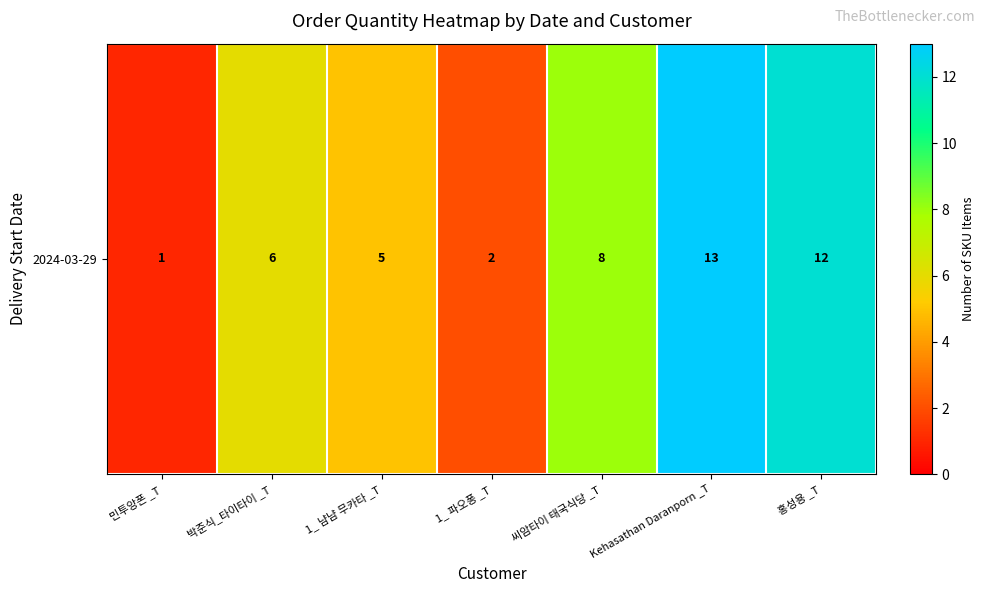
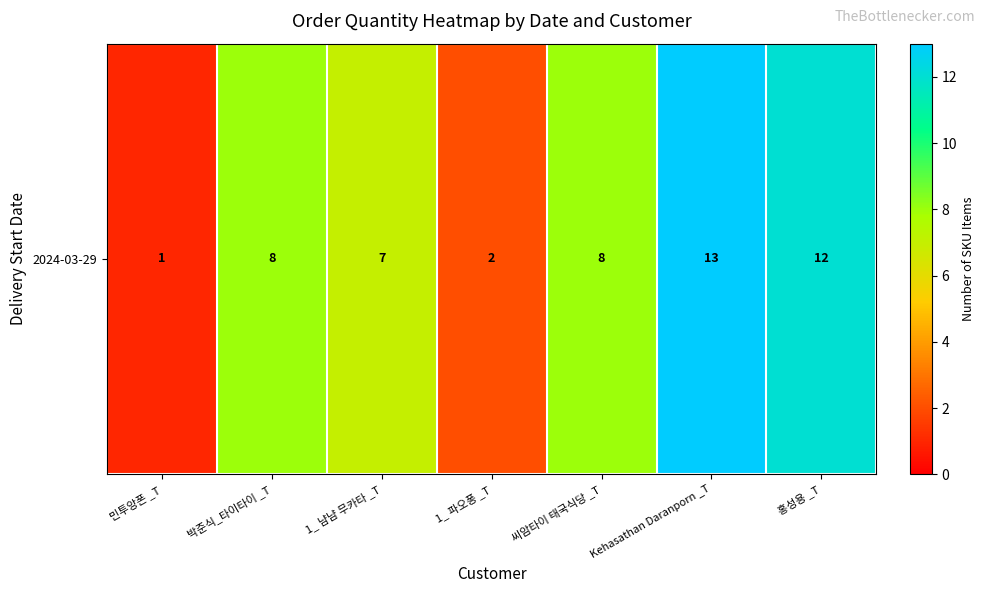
2024-03-29, 박준식_타이타이 _T: 6 -> 8
2024-03-29, 1_ 냠냠 무카타 _T: 5 -> 7
